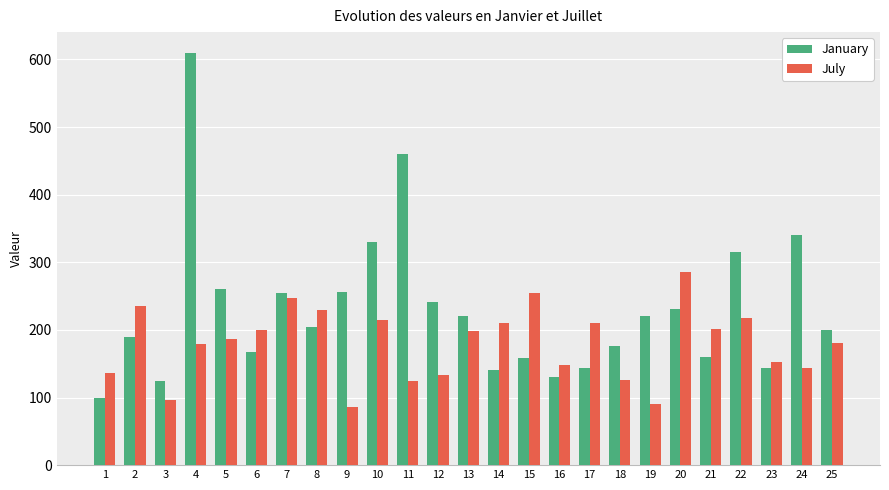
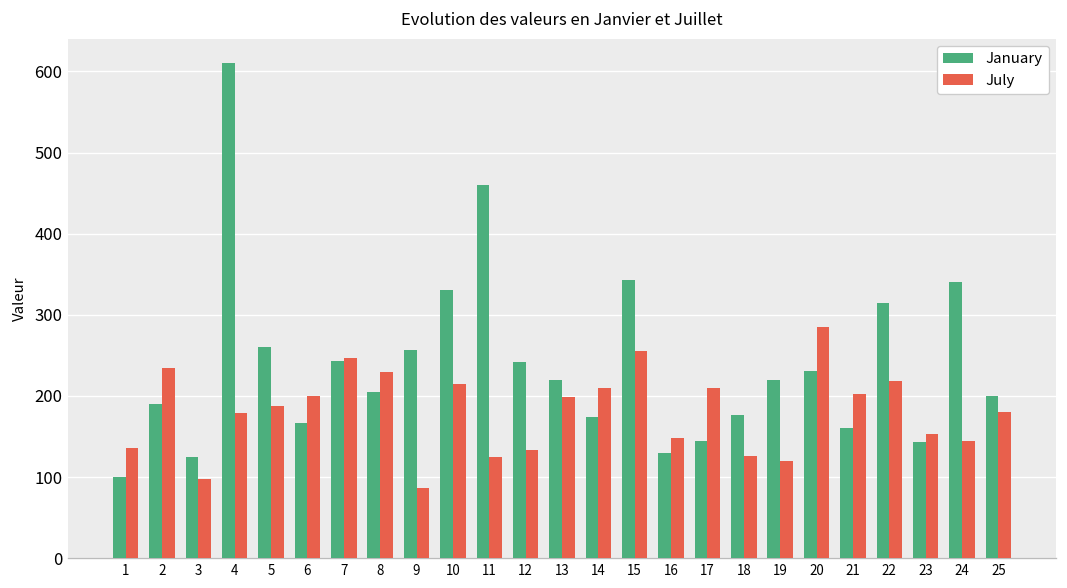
January, 7: 260 -> 240
January, 14: 140 -> 170
January, 15: 160 -> 340
July, 19: 90 -> 120
